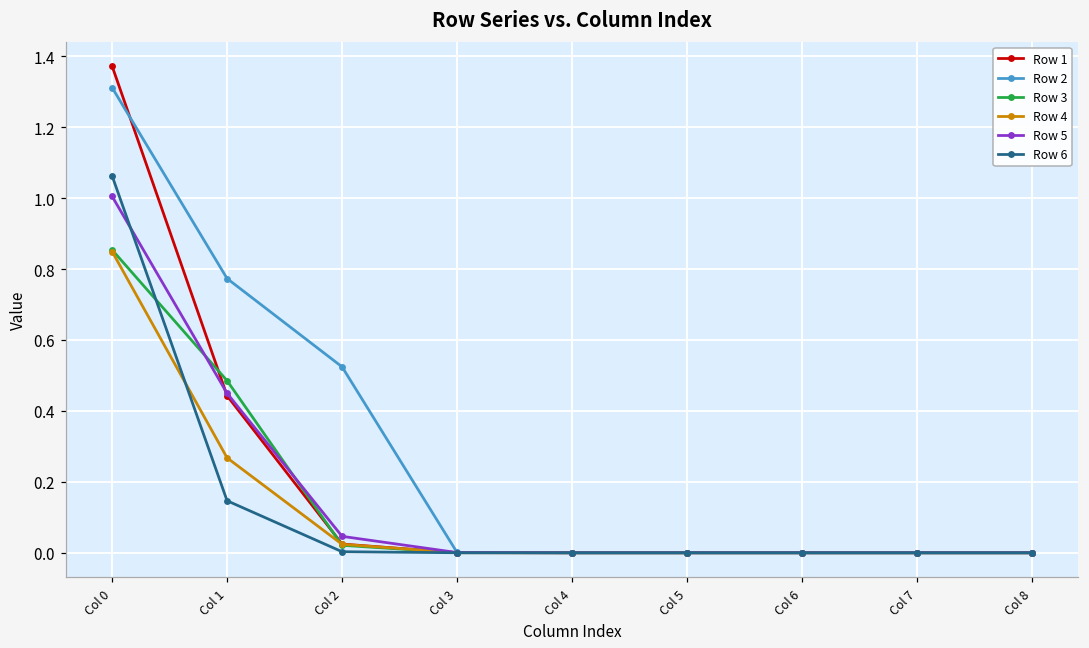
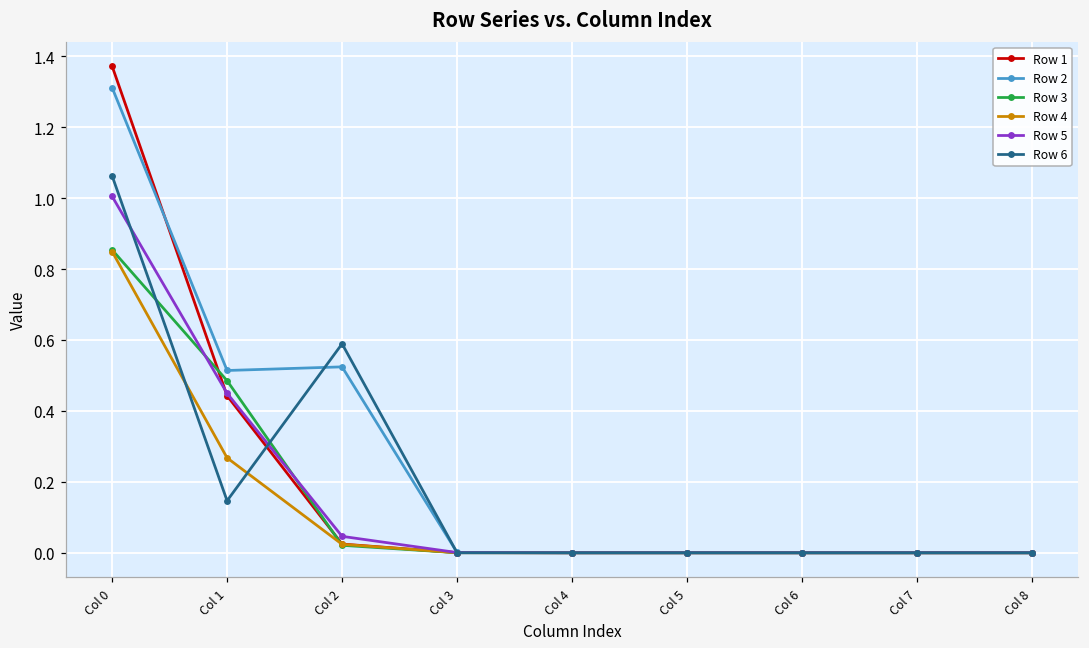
Row 2, Col 1: 0.77 -> 0.51
Row 6, Col 2: 0.00 -> 0.59
